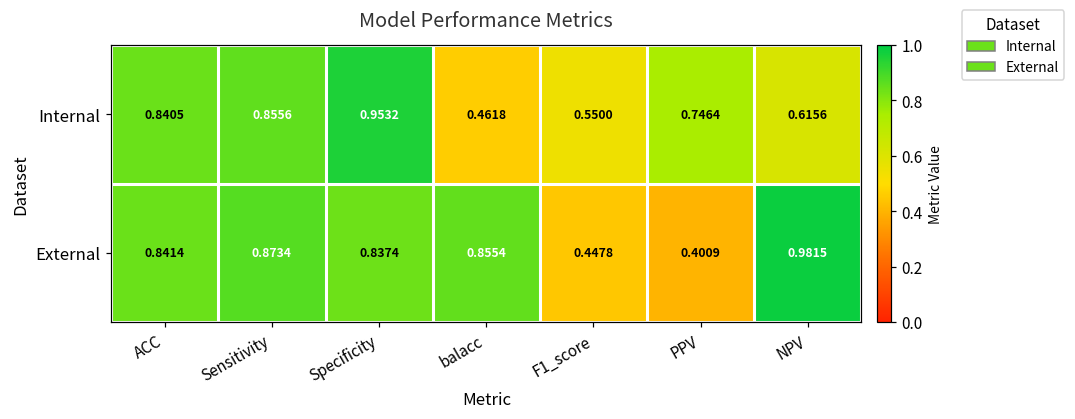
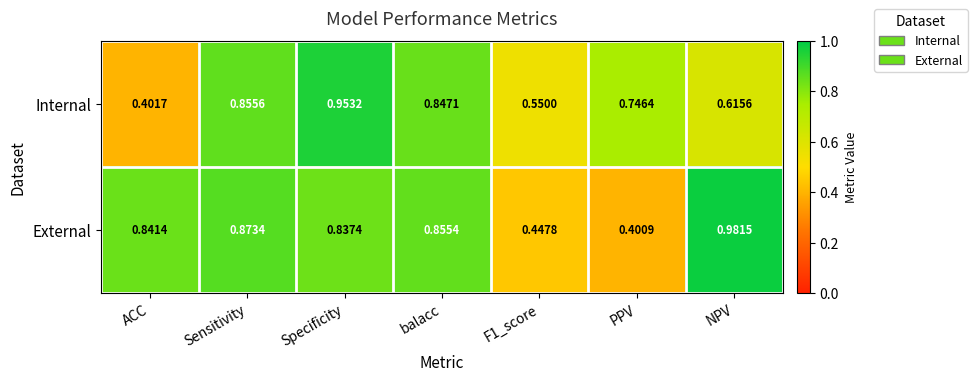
Internal, ACC: 0.8405 -> 0.4017
Internal, balacc: 0.4618 -> 0.8471
